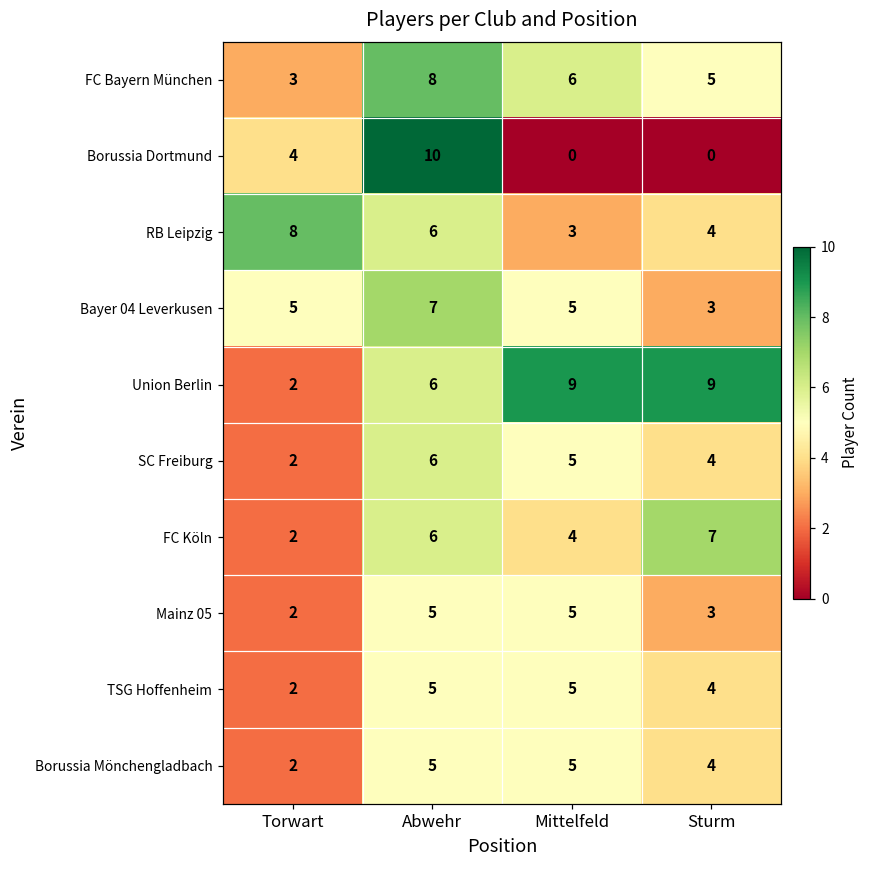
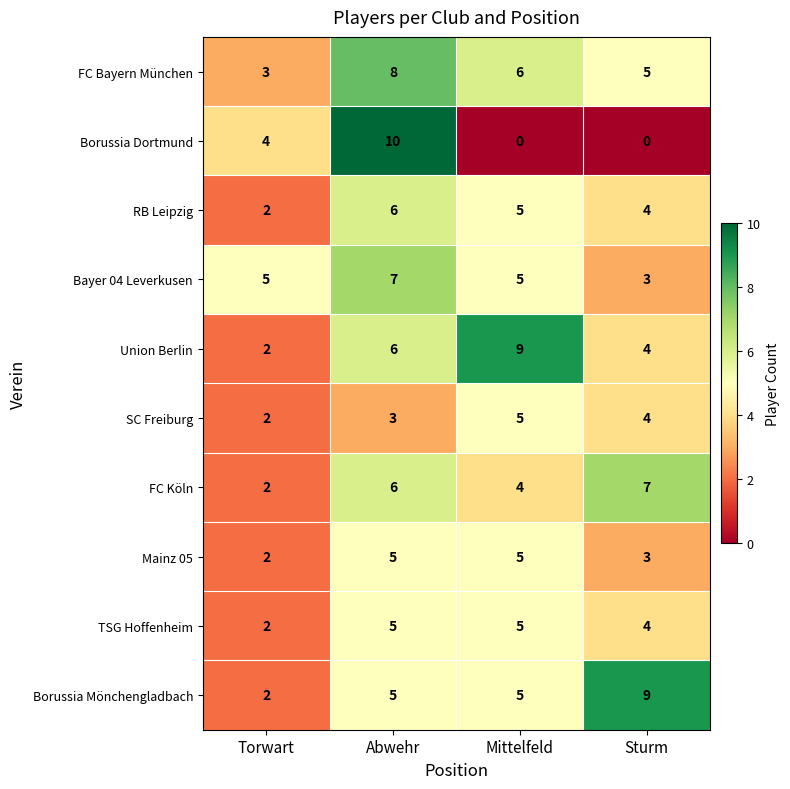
RB Leipzig, Torwart: 8 -> 2
RB Leipzig, Mittelfeld: 3 -> 5
Union Berlin, Sturm: 9 -> 4
SC Freiburg, Abwehr: 6 -> 3
Borussia Mönchengladbach, Sturm: 4 -> 9
